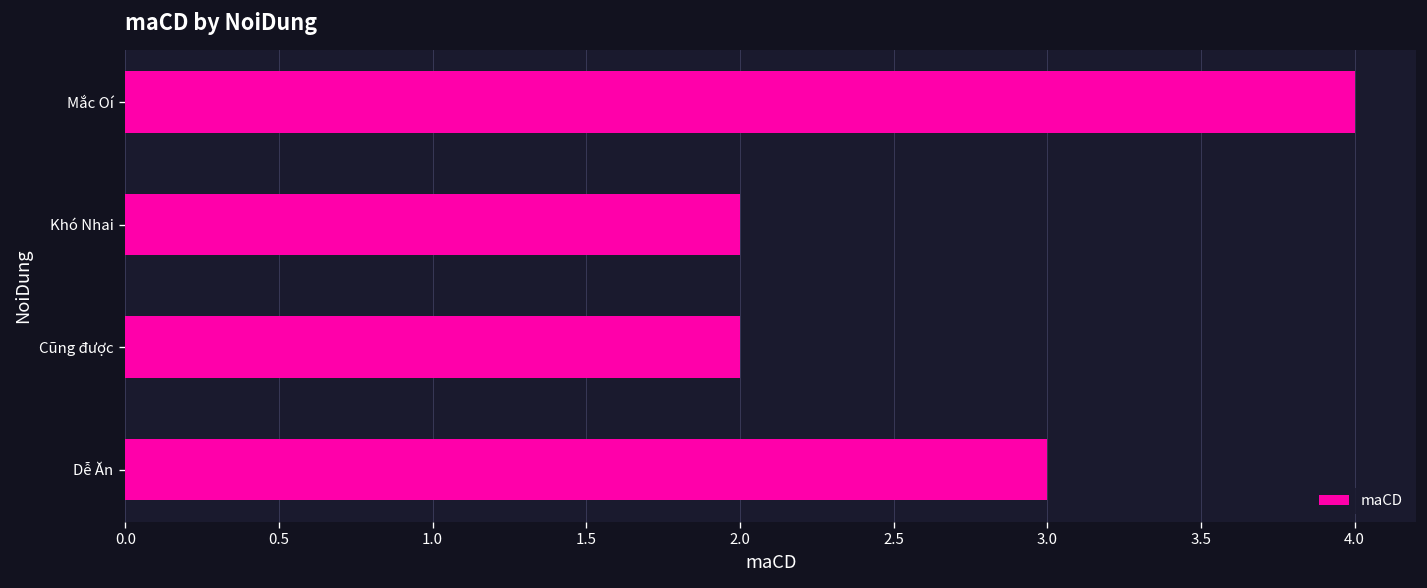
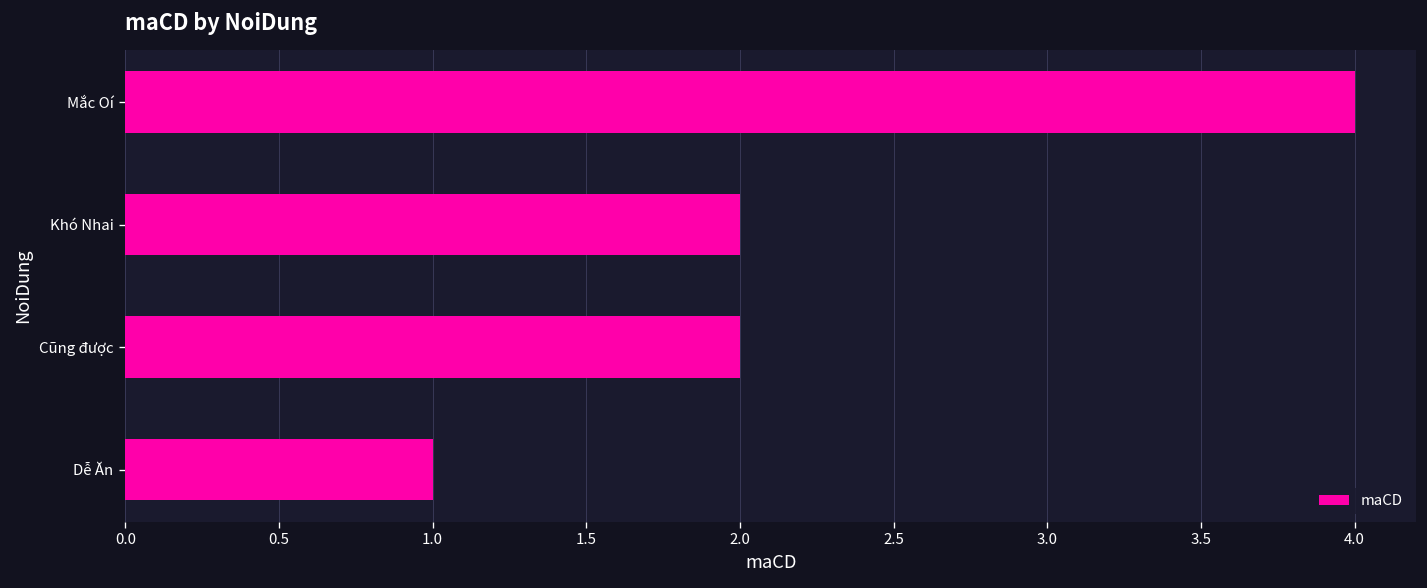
Dễ Ăn: 3 -> 1
